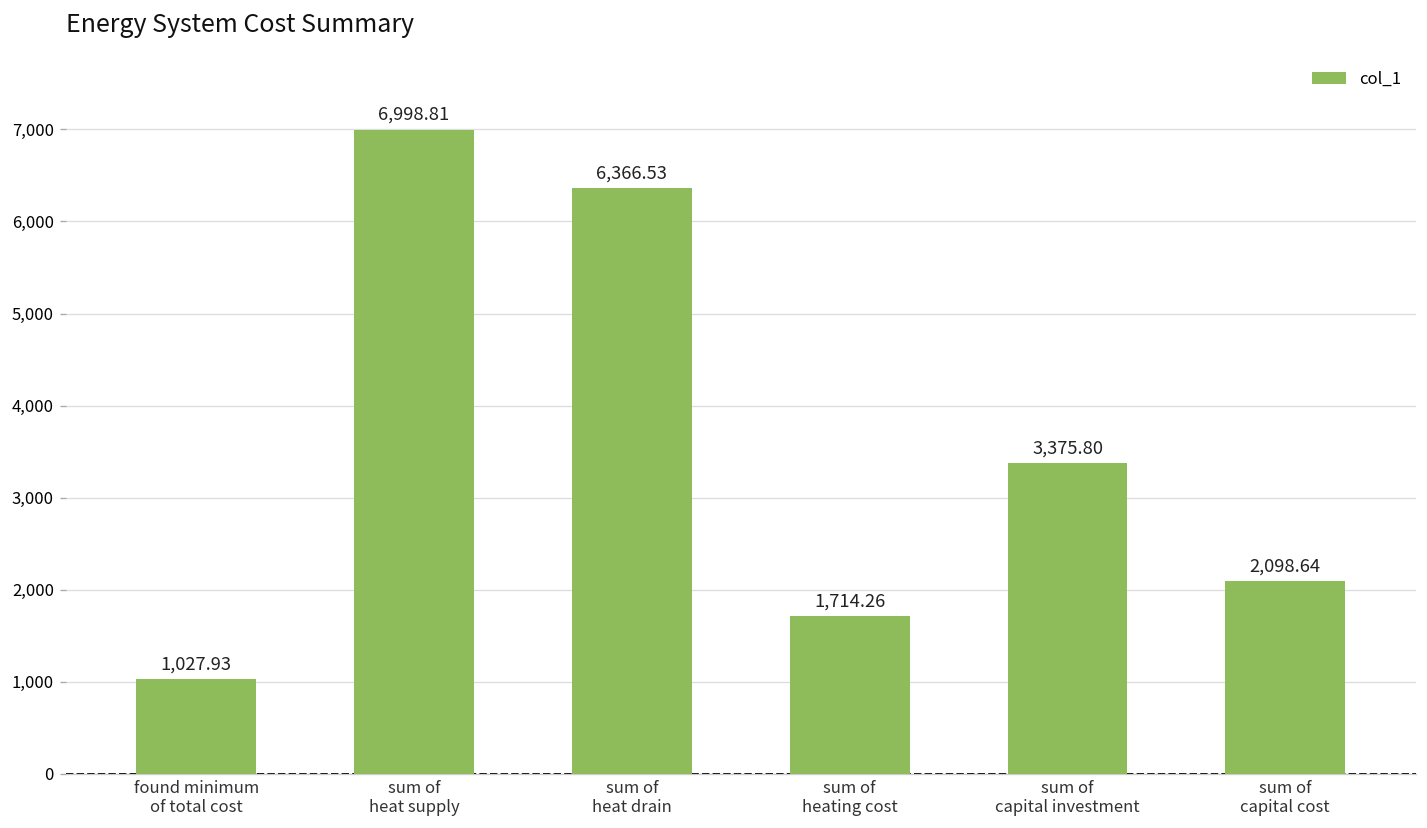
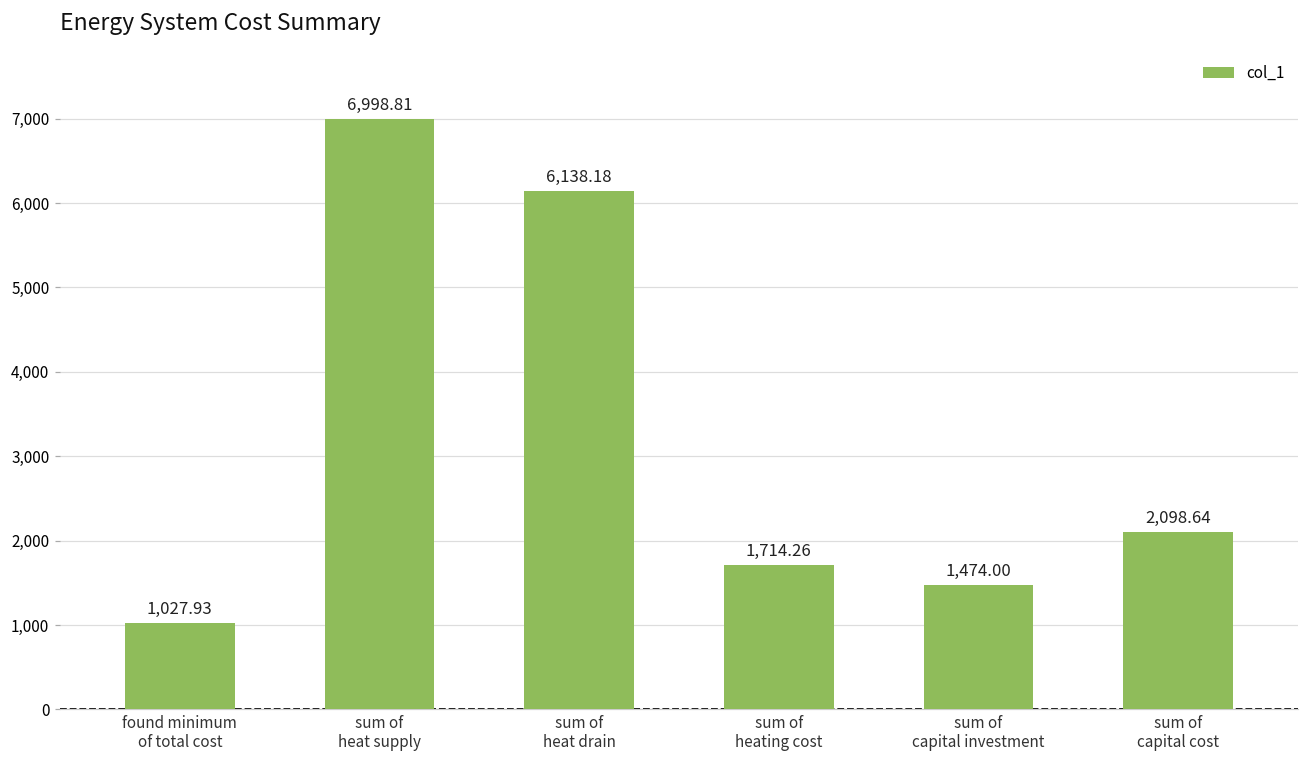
sum of heat drain: 6,366.53 -> 6,138.18
sum of capital investment: 3,375.80 -> 1,474.00
